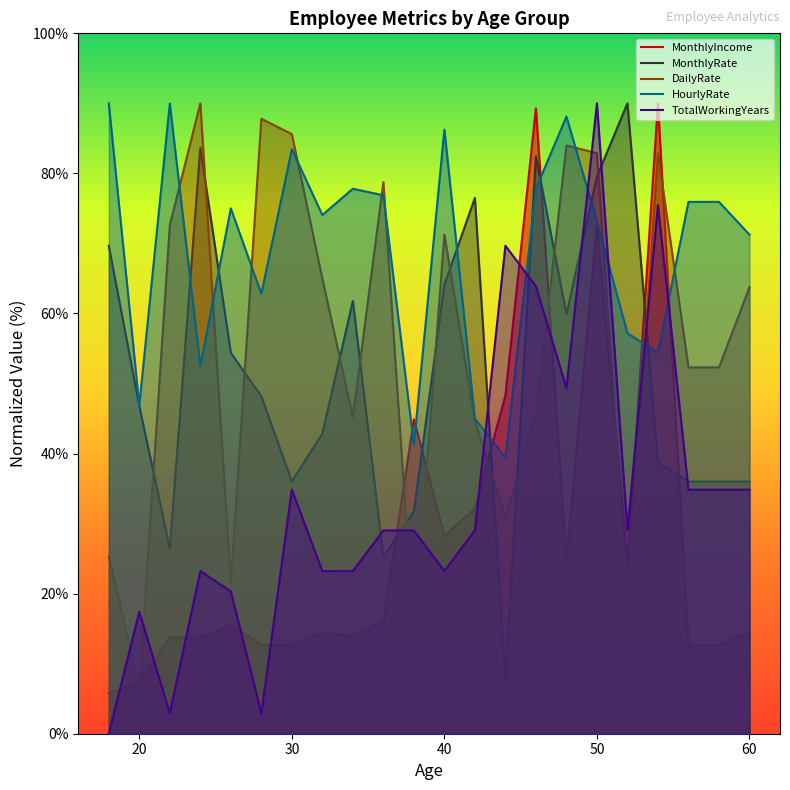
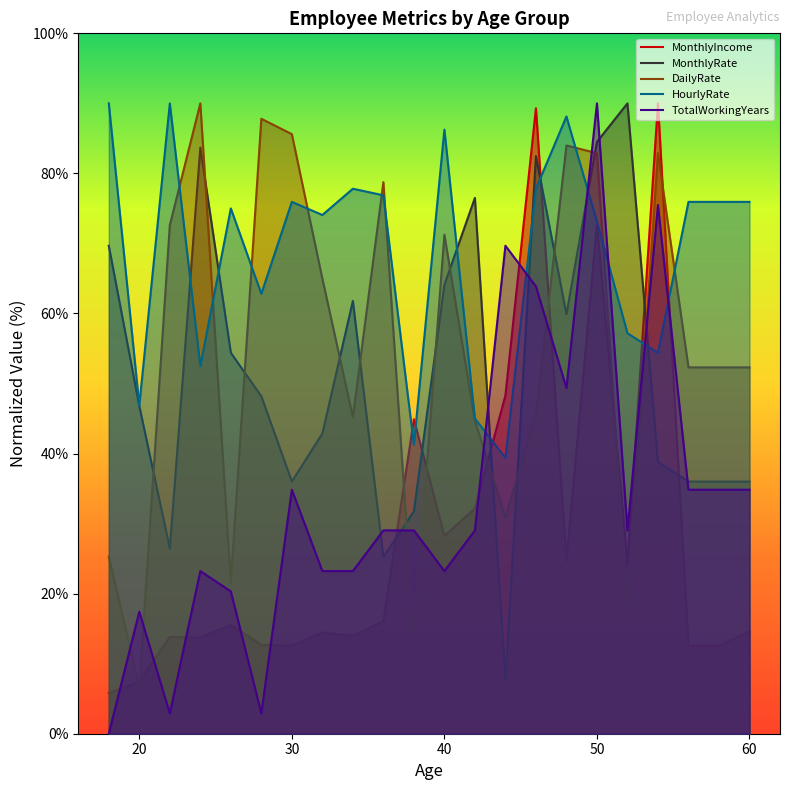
HourlyRate, 30: 83% -> 76%
MonthlyRate, 50: 80% -> 85%
DailyRate, 60: 64% -> 52%
HourlyRate, 60: 71% -> 76%
